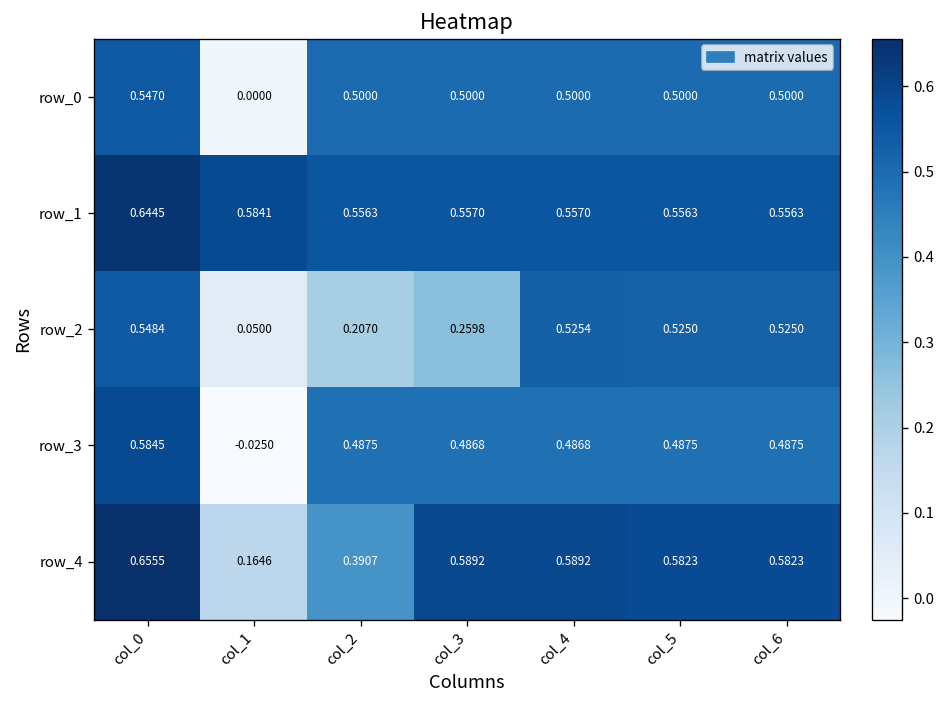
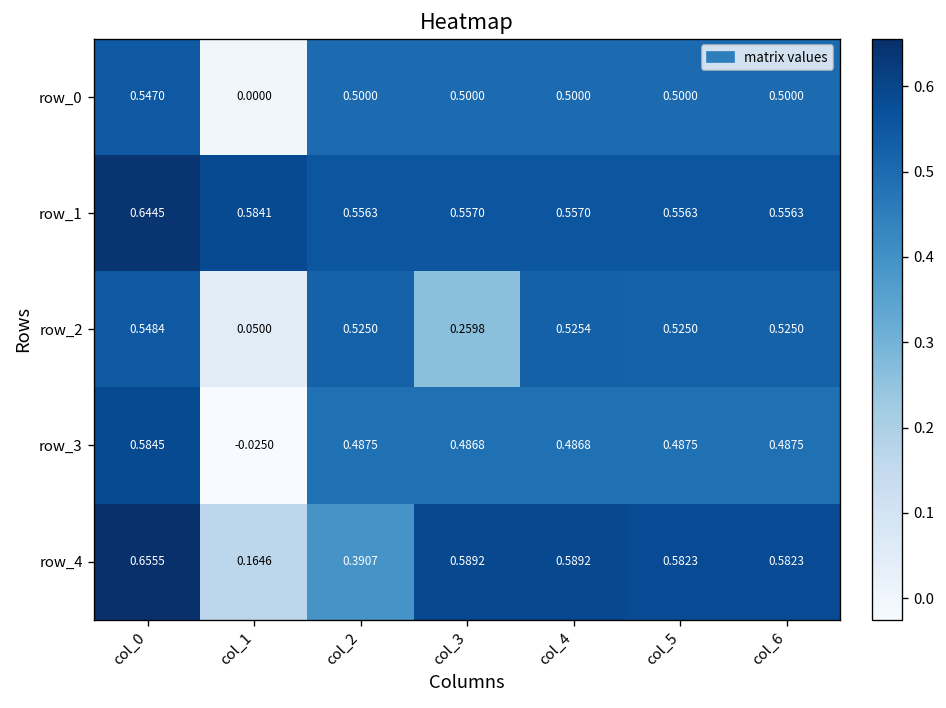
row_2, col_2: 0.2070 -> 0.5250
